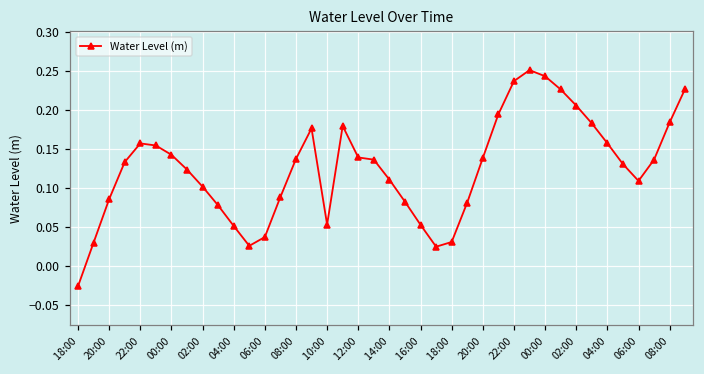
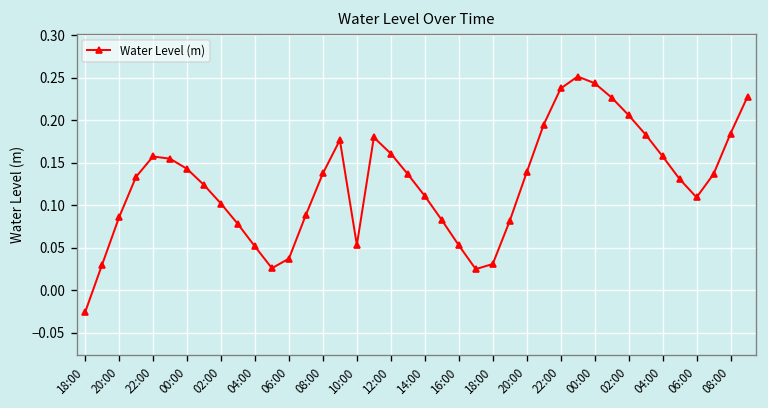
12:00: 0.14 -> 0.16
